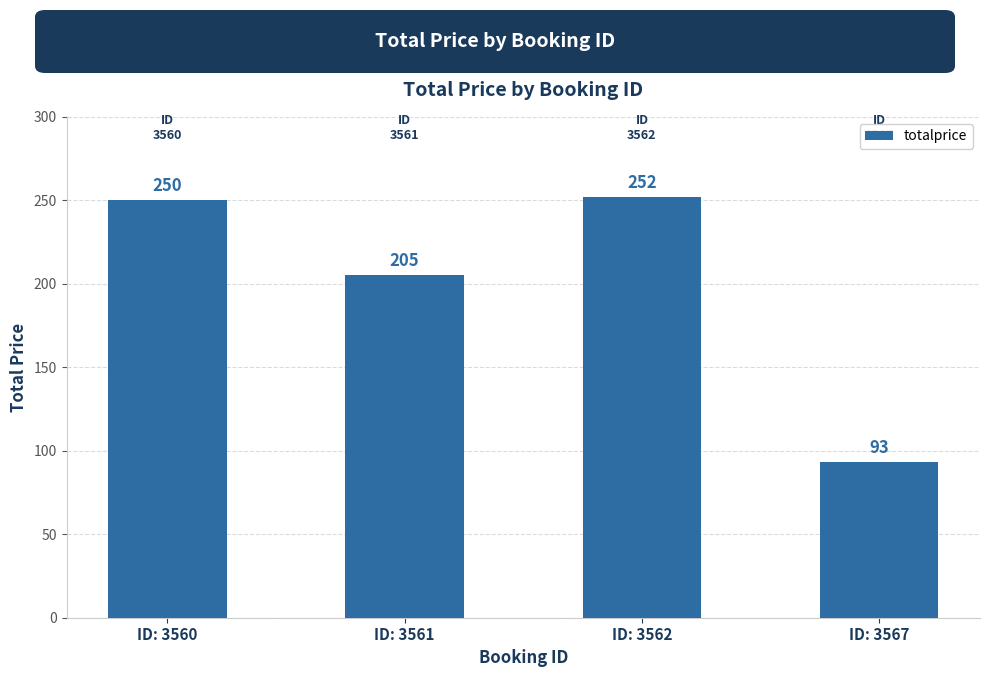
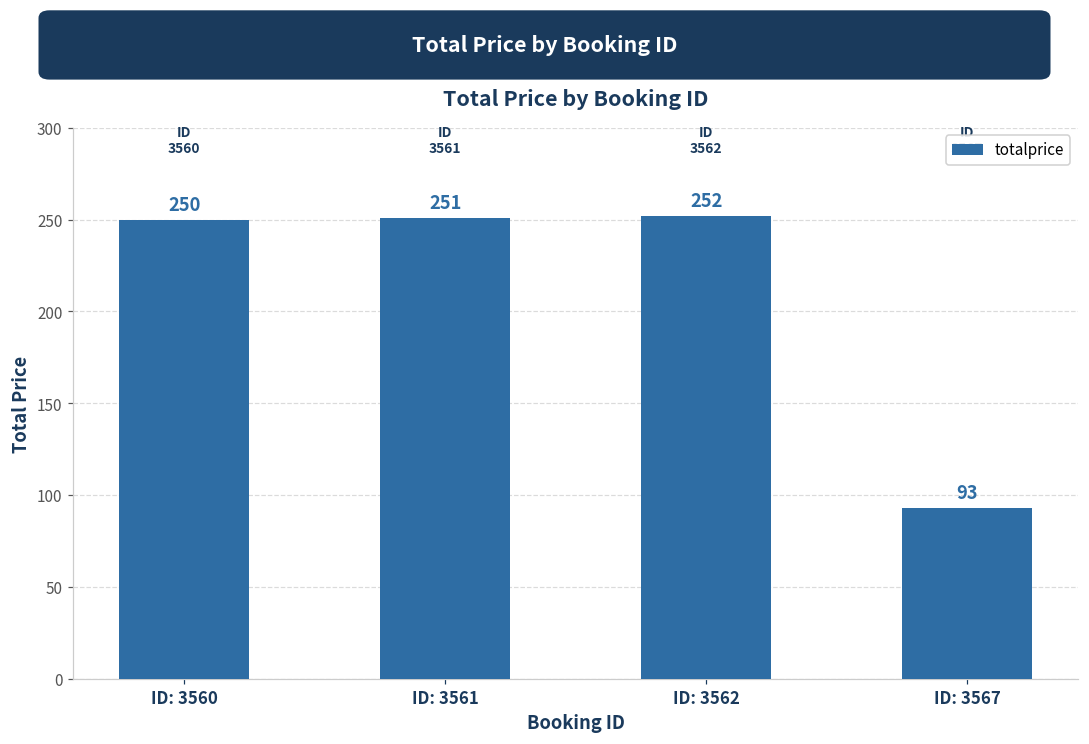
ID: 3561: 205 -> 251
